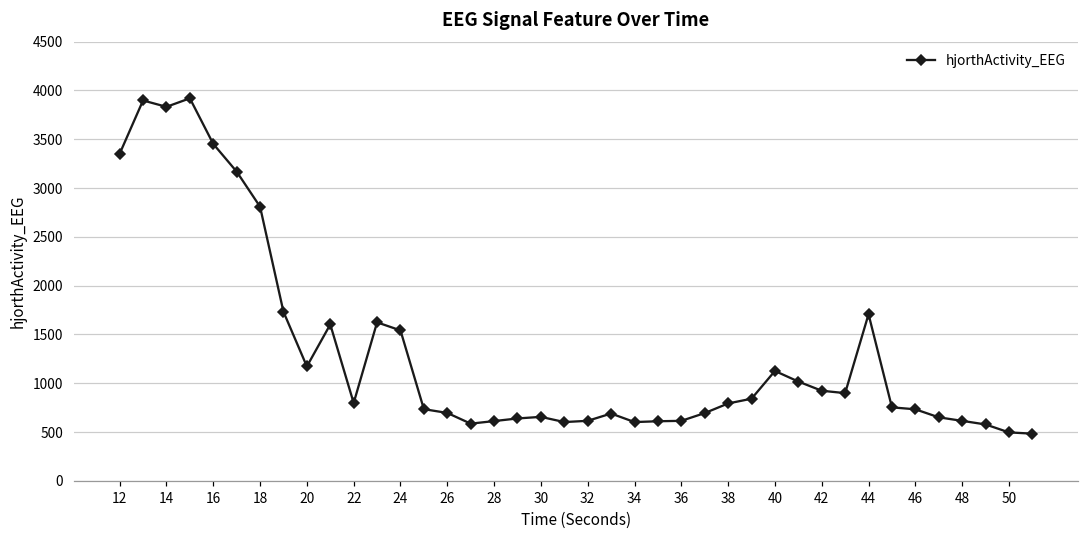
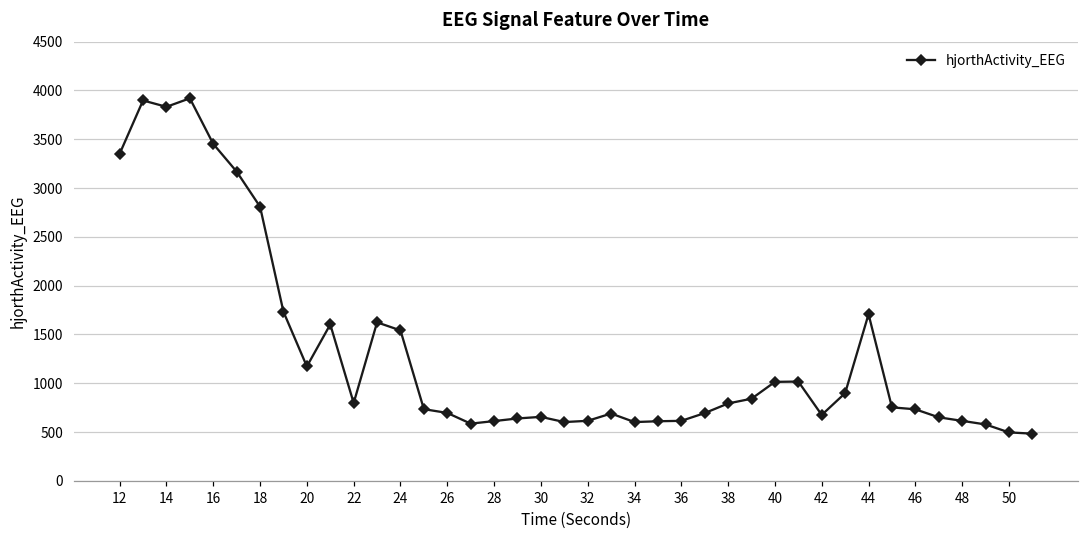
40: 1100 -> 1000
42: 900 -> 700
